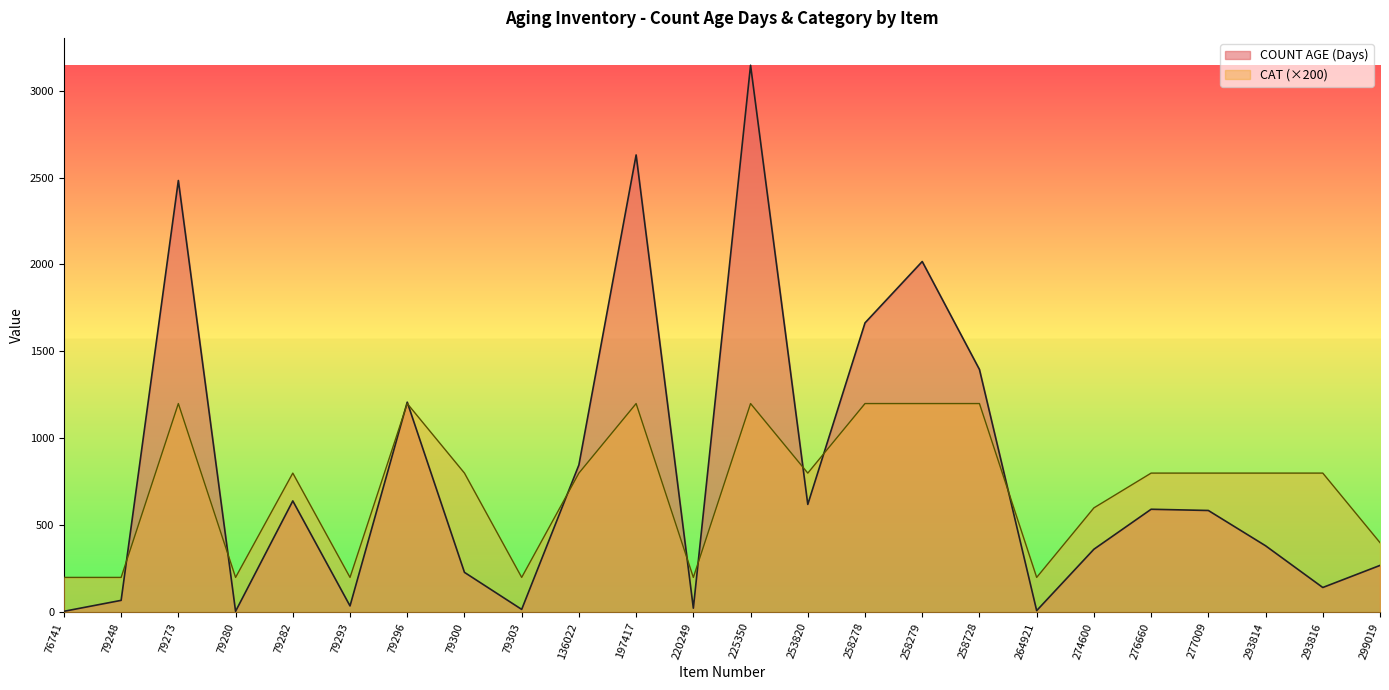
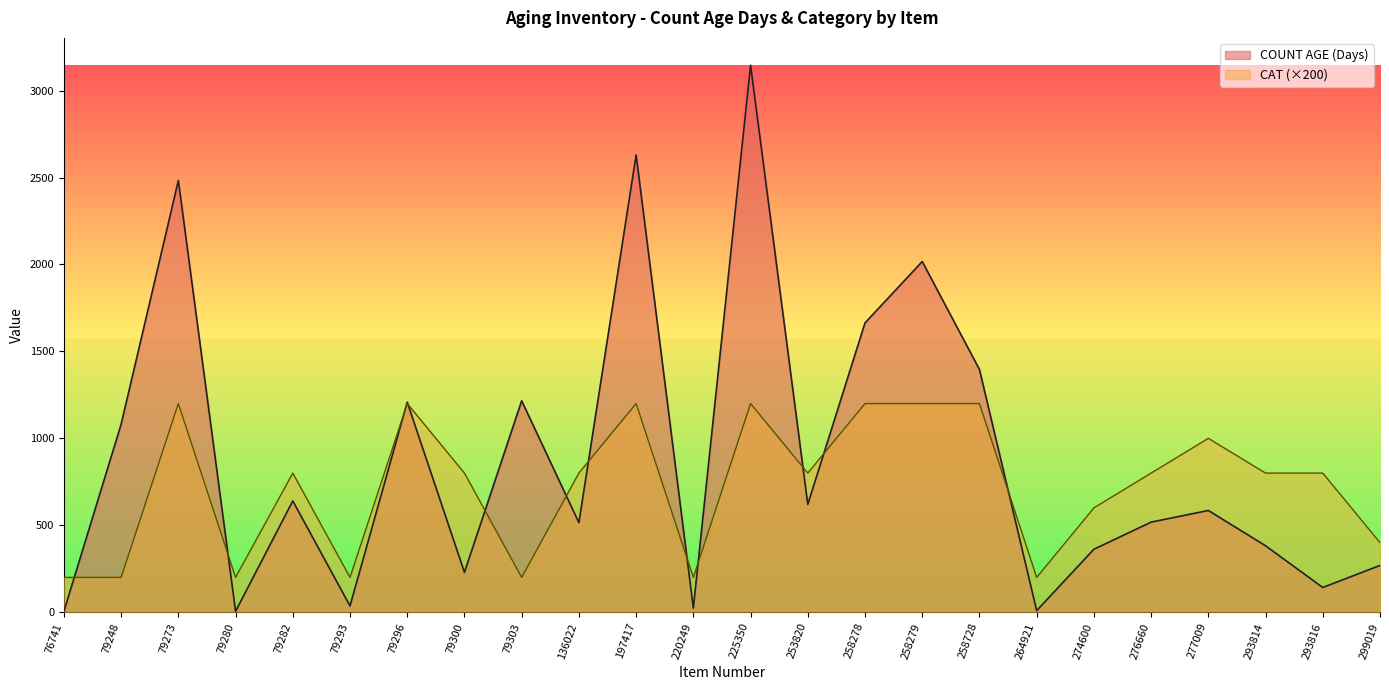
COUNT AGE (Days), 79248: 70 -> 1080
COUNT AGE (Days), 79303: 20 -> 1220
COUNT AGE (Days), 136022: 850 -> 520
COUNT AGE (Days), 276660: 590 -> 520
CAT (×200), 277009: 800 -> 1000
